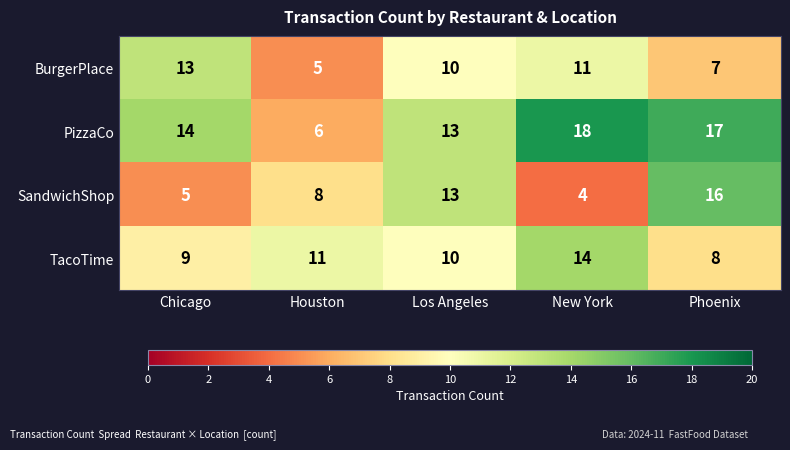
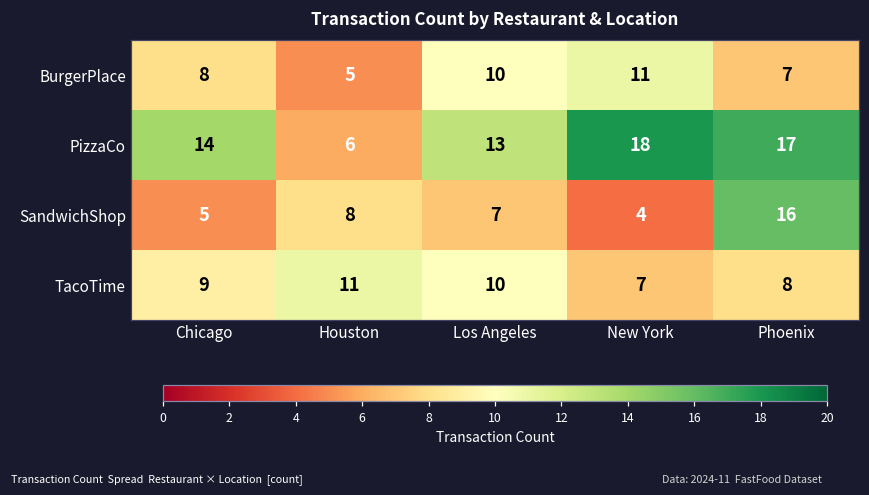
BurgerPlace, Chicago: 13 -> 8
SandwichShop, Los Angeles: 13 -> 7
TacoTime, New York: 14 -> 7
